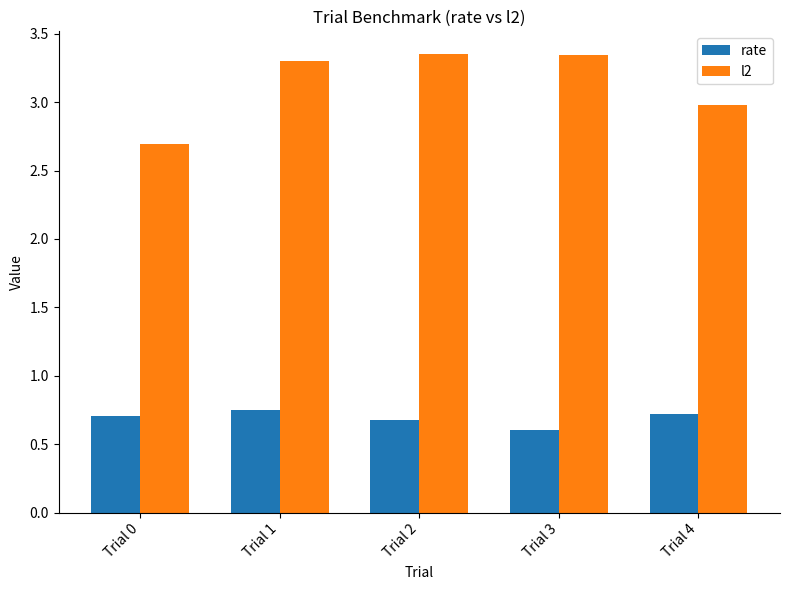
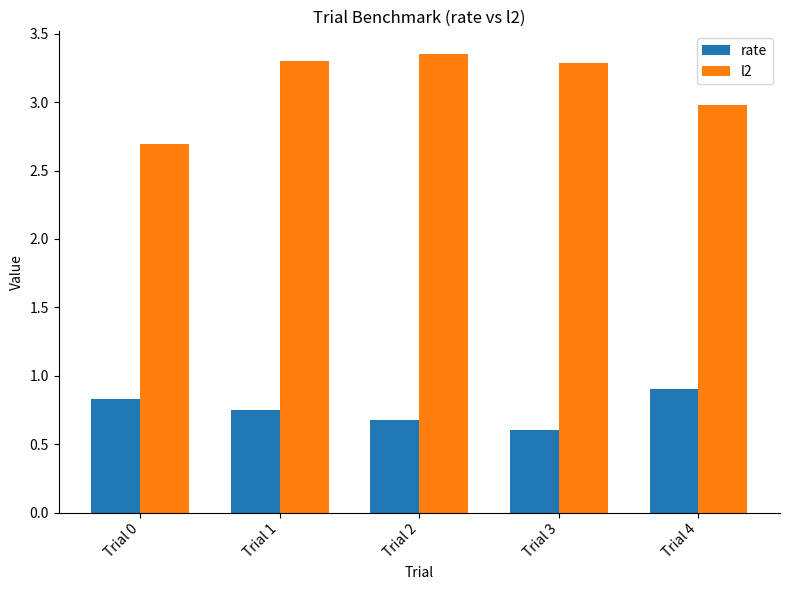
rate, Trial 0: 0.71 -> 0.83
l2, Trial 3: 3.34 -> 3.28
rate, Trial 4: 0.72 -> 0.90
